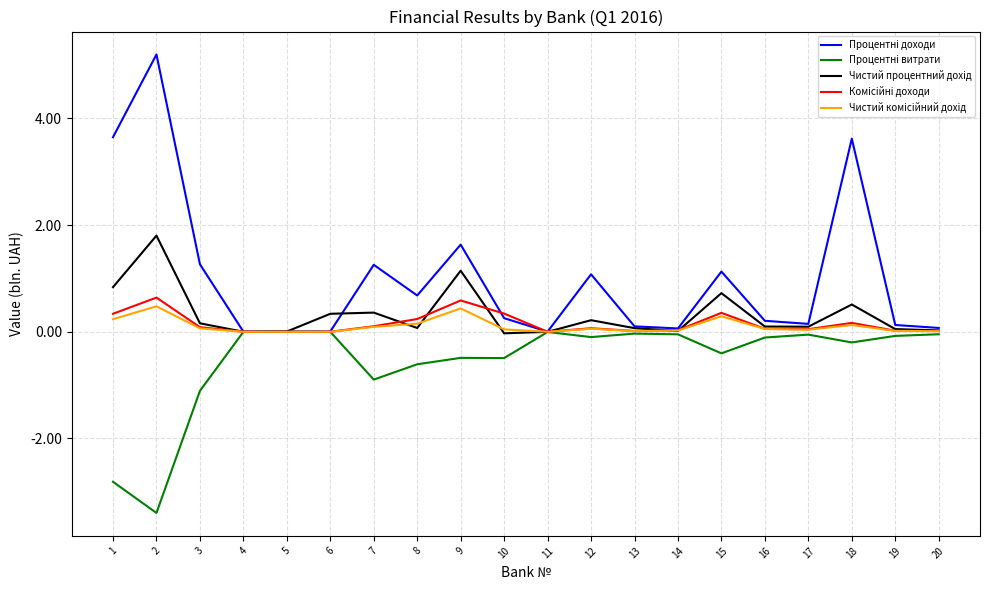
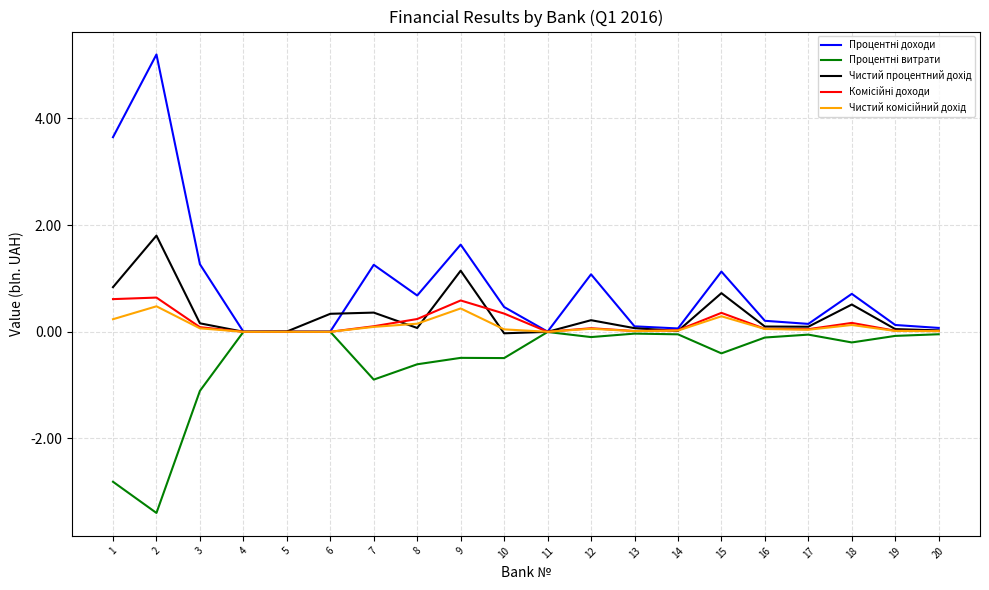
Комісійні доходи, 1: 0.3 -> 0.6
Процентні доходи, 10: 0.3 -> 0.5
Процентні доходи, 18: 3.6 -> 0.7
